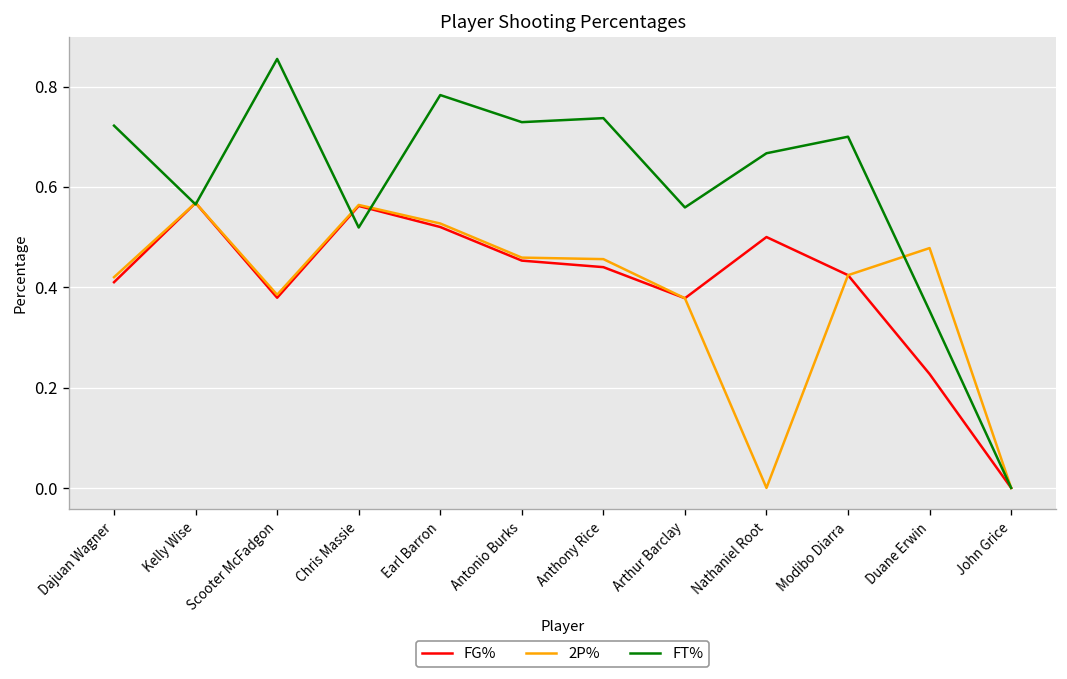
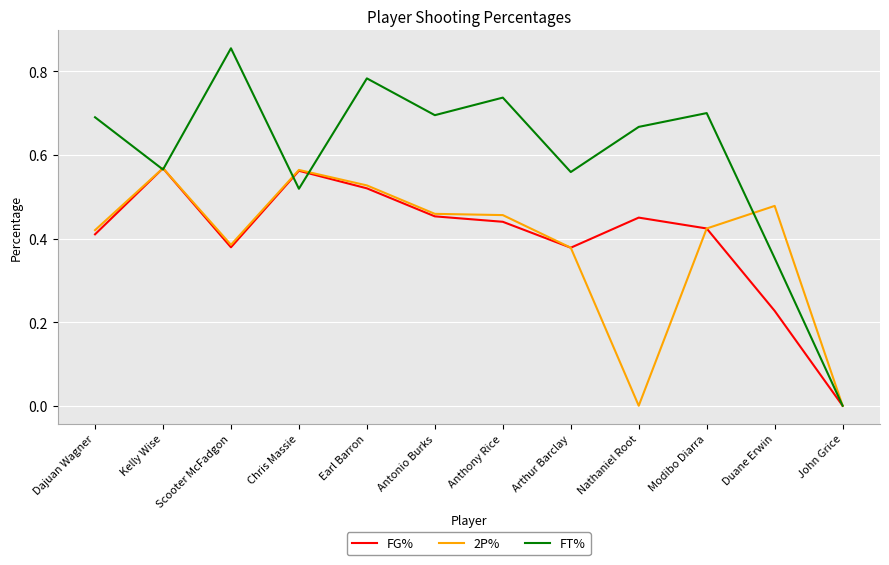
FT%, Dajuan Wagner: 0.72 -> 0.69
FT%, Antonio Burks: 0.73 -> 0.70
FG%, Nathaniel Root: 0.50 -> 0.45
